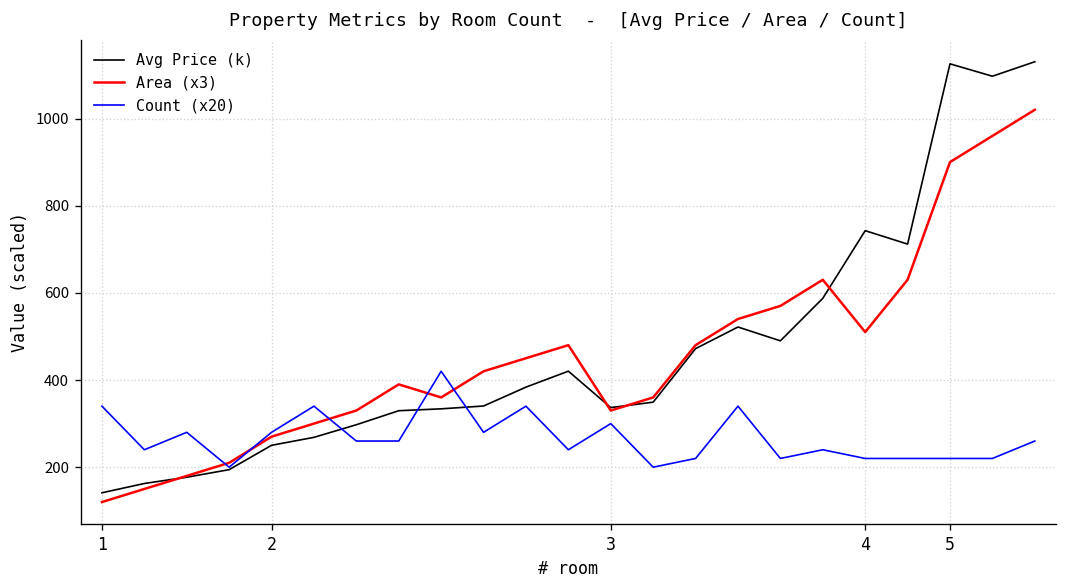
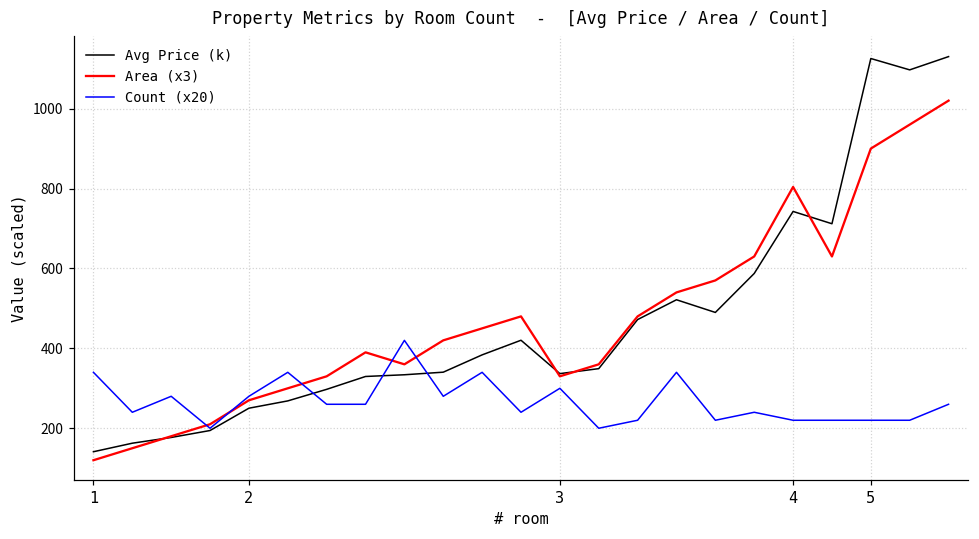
Area (x3), 4: 510 -> 800
